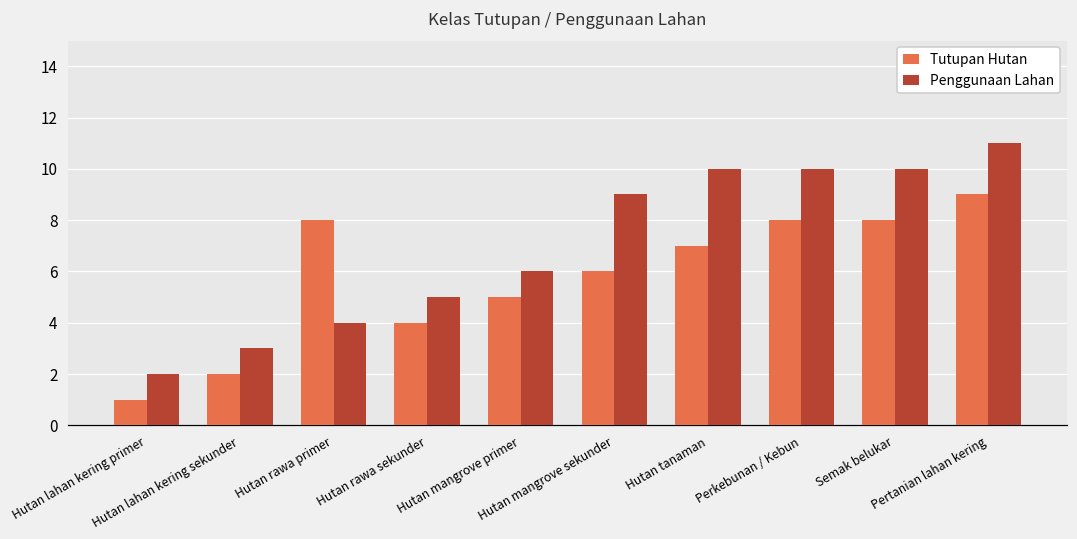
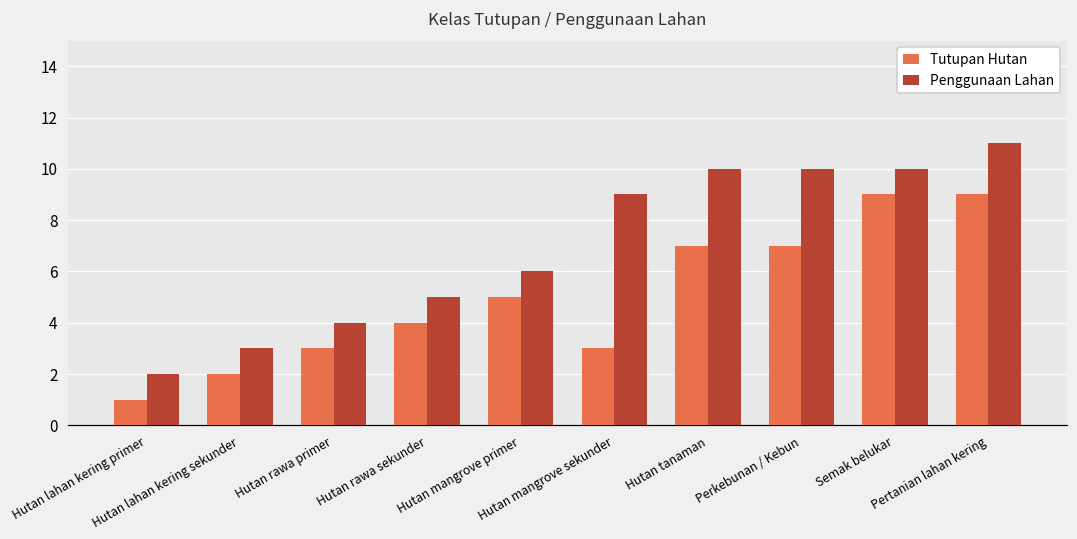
Tutupan Hutan, Hutan rawa primer: 8 -> 3
Tutupan Hutan, Hutan mangrove sekunder: 6 -> 3
Tutupan Hutan, Perkebunan / Kebun: 8 -> 7
Tutupan Hutan, Semak belukar: 8 -> 9
